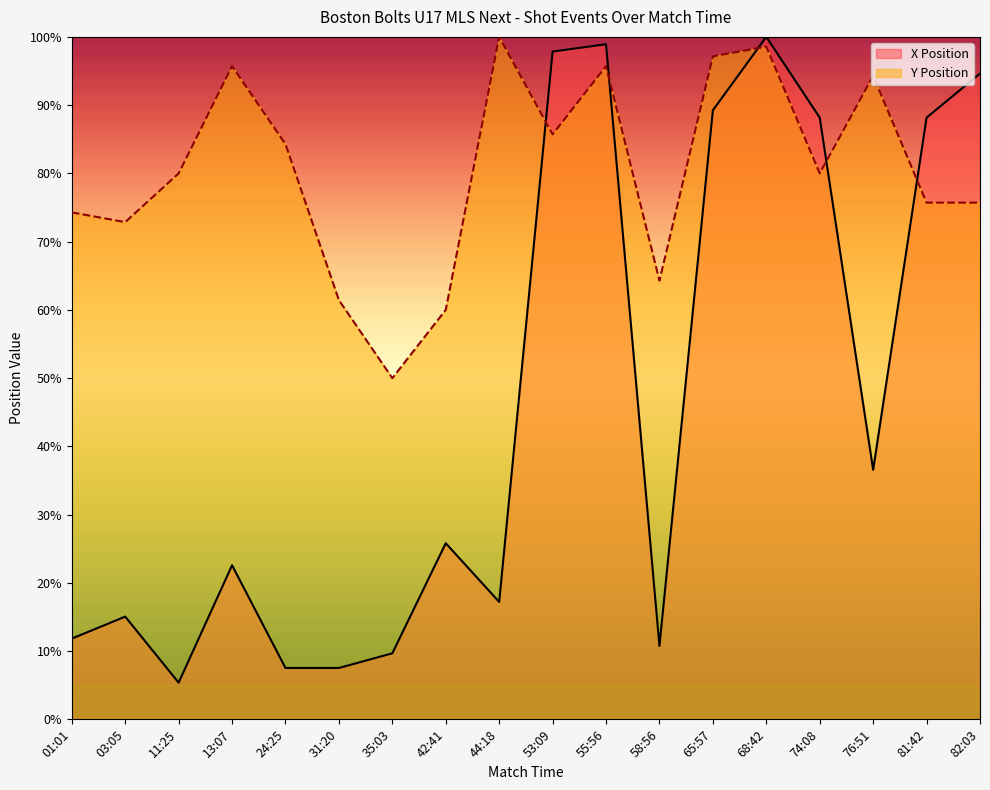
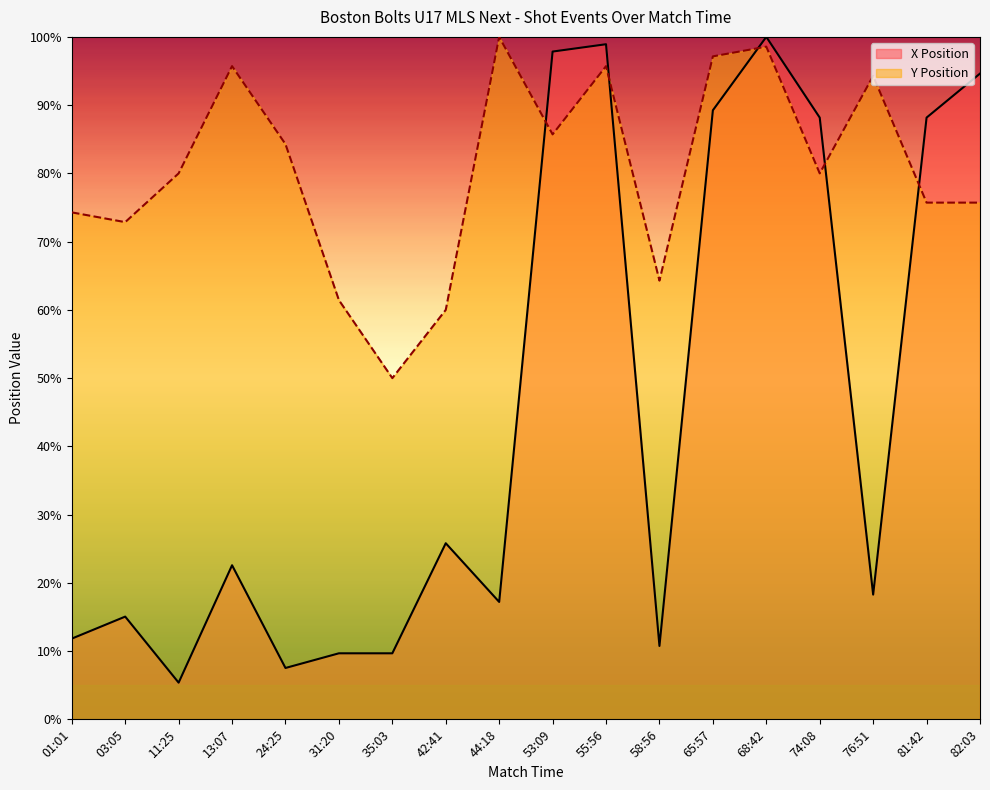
X Position, 31:20: 8% -> 10%
X Position, 76:51: 37% -> 18%
